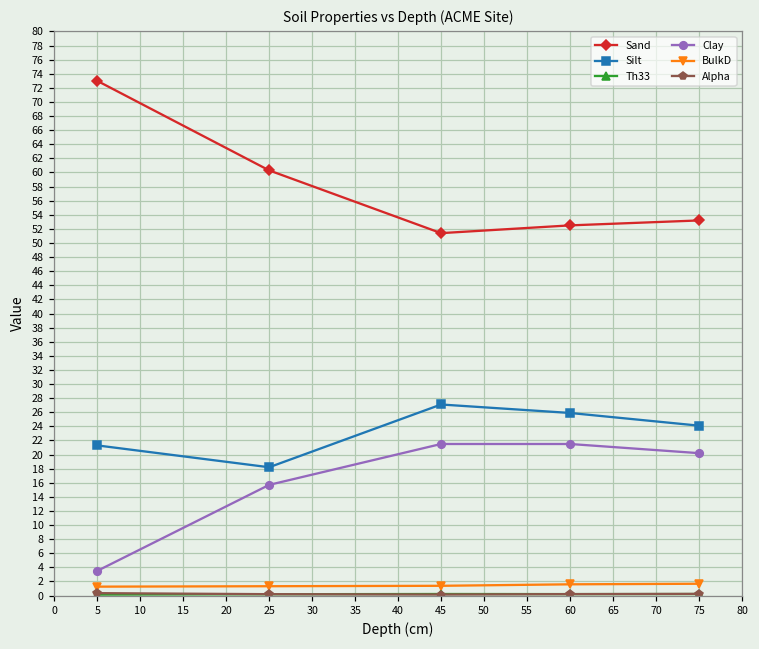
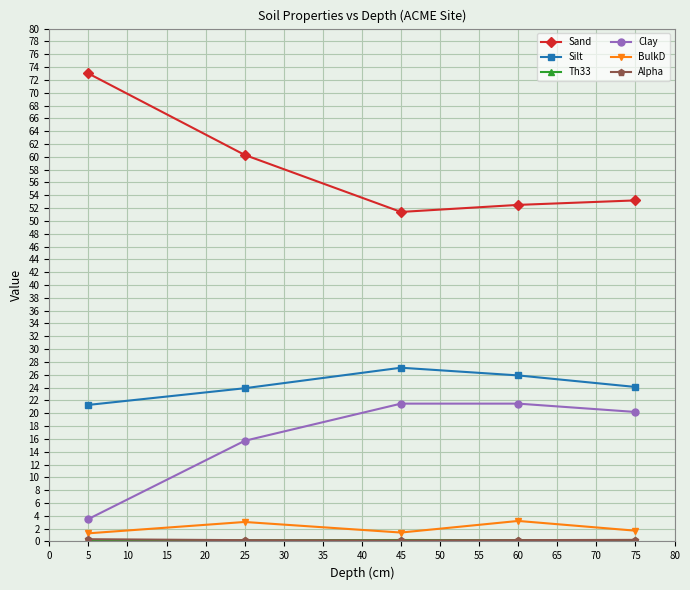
Silt, 25: 18 -> 24
BulkD, 25: 1 -> 3
BulkD, 60: 2 -> 3
